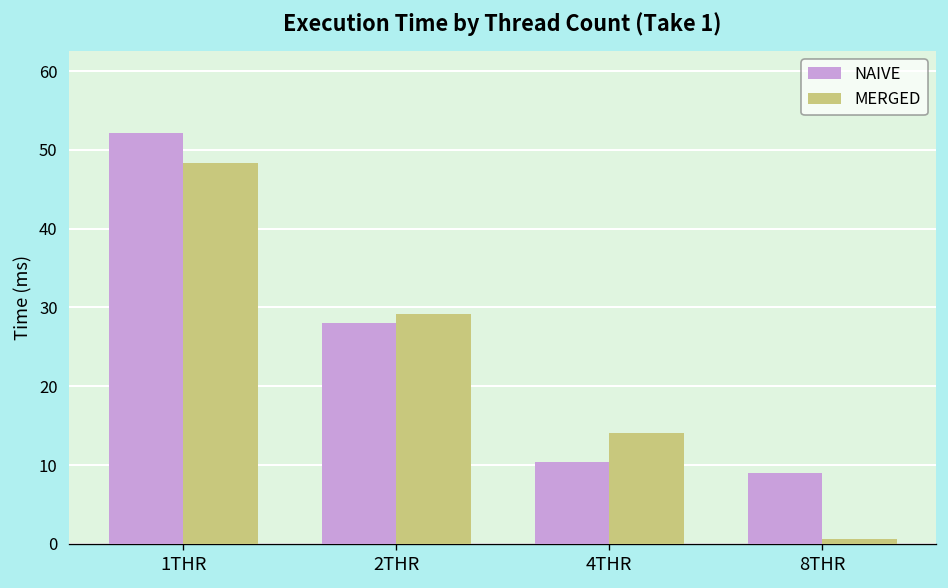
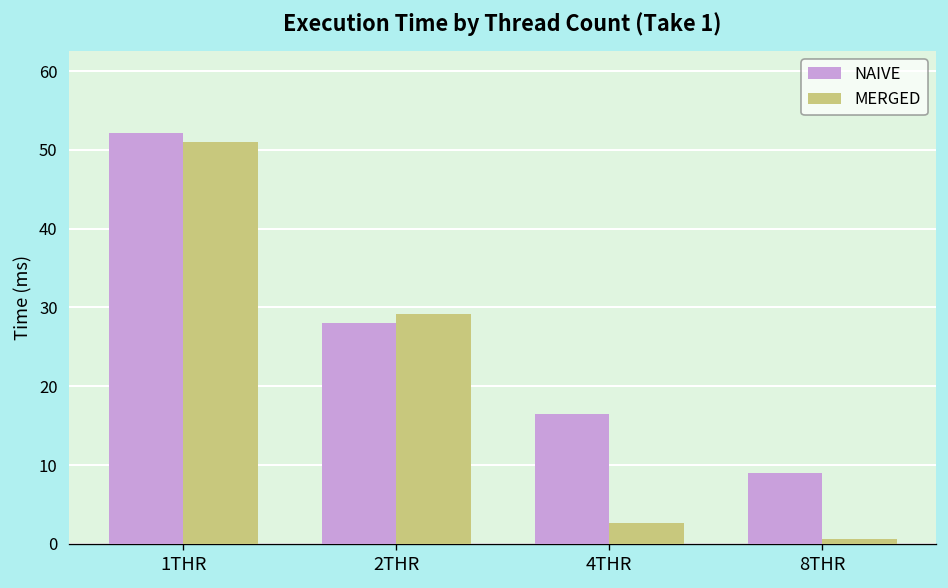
MERGED, 1THR: 48 -> 51
NAIVE, 4THR: 10 -> 16
MERGED, 4THR: 14 -> 3
